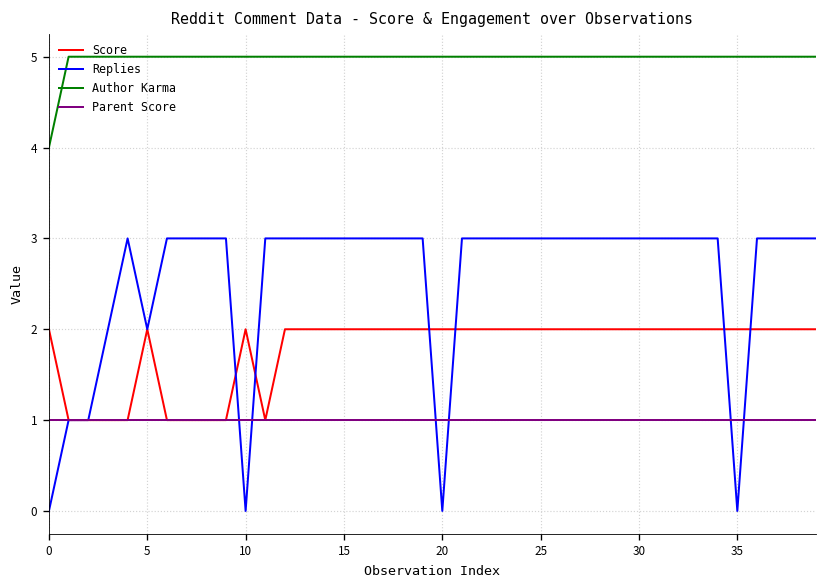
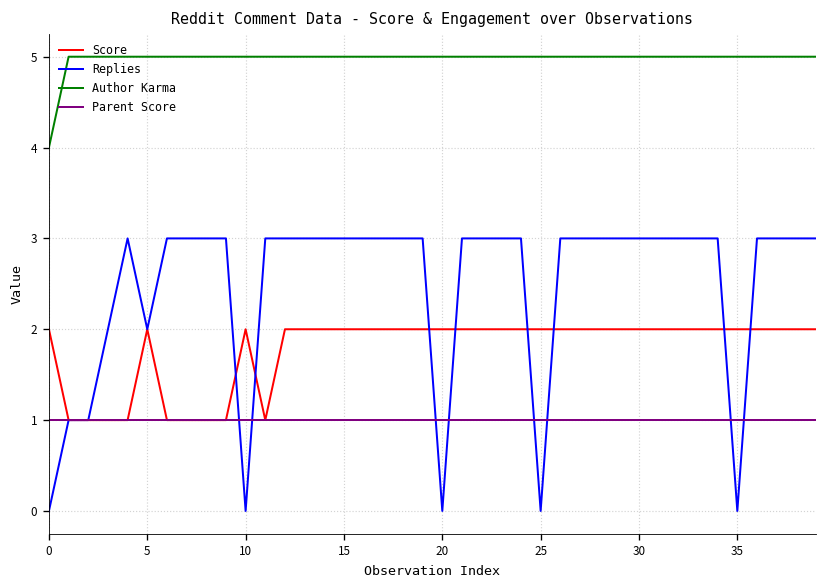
Replies, 25: 3 -> 0
